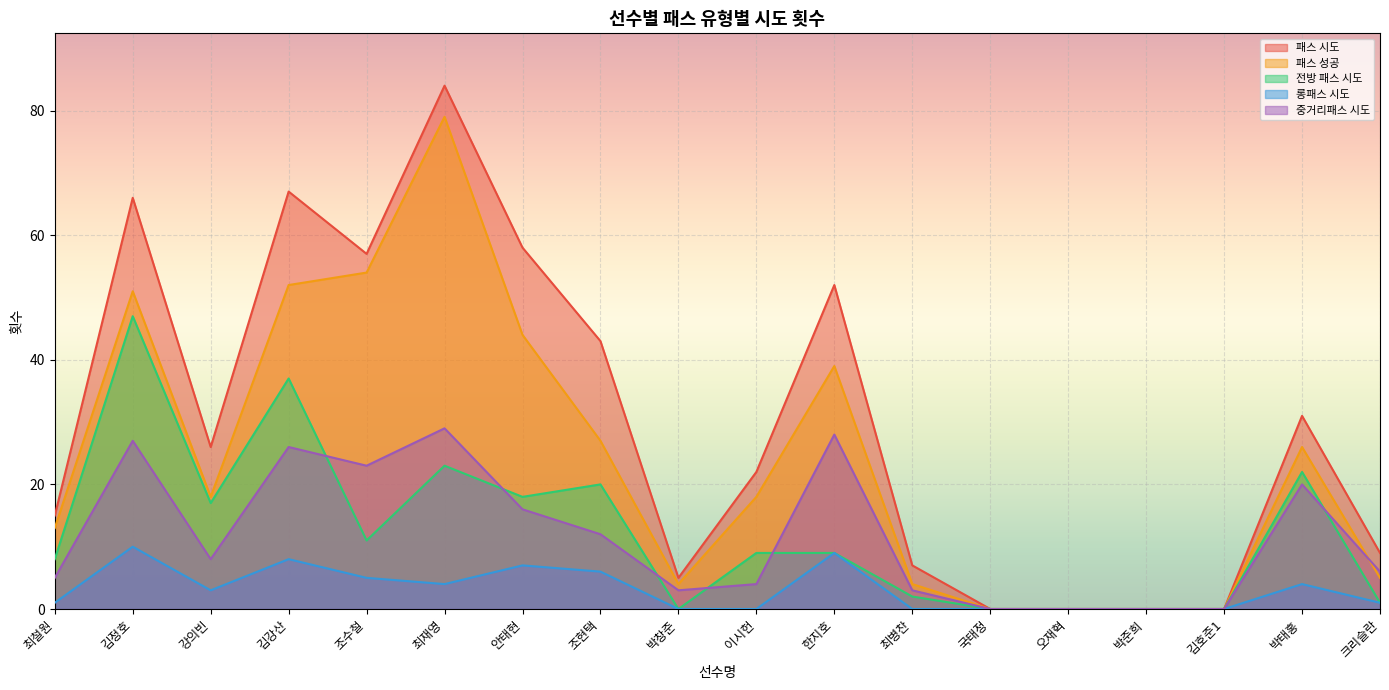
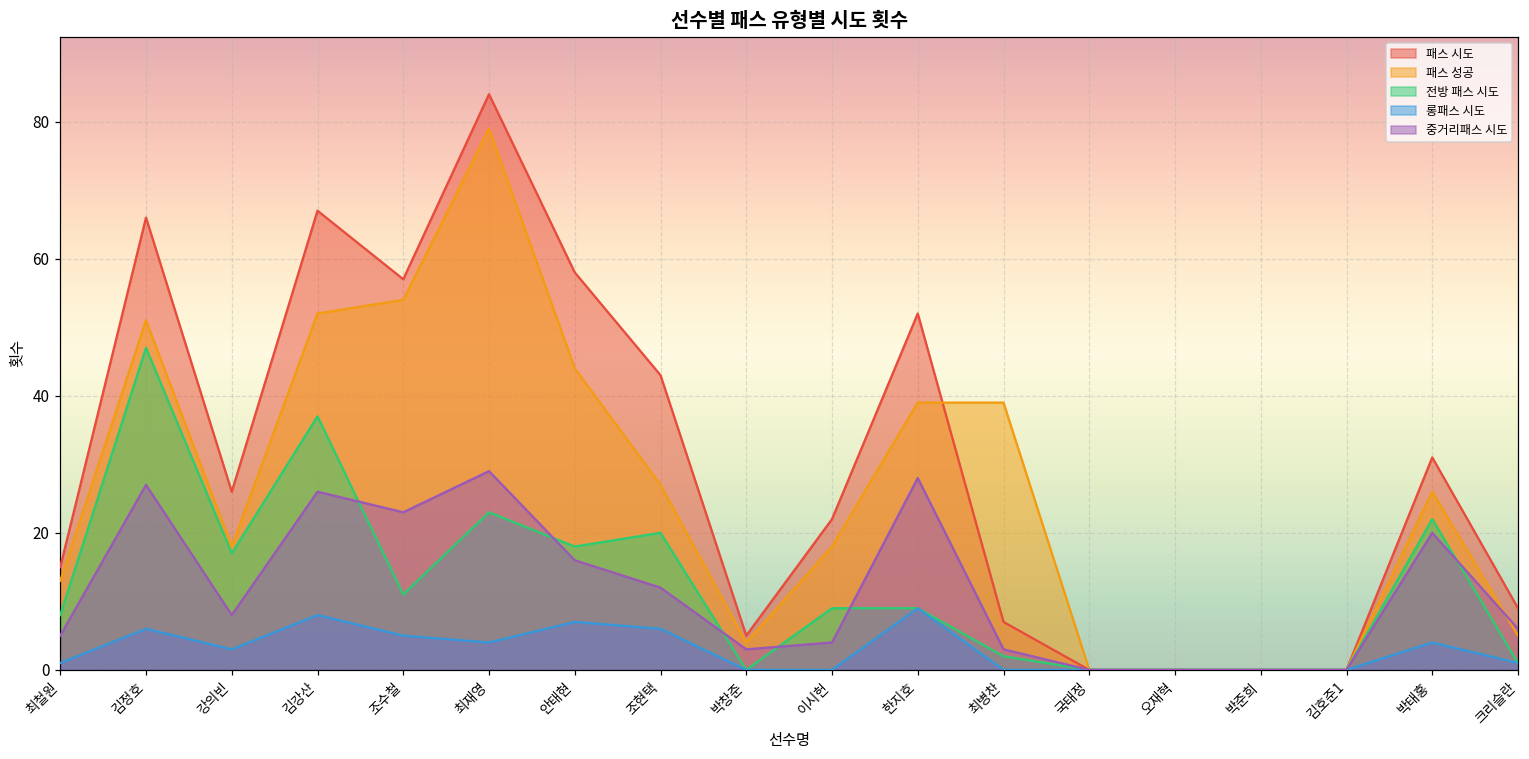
롱패스 시도, 김정호: 10 -> 6
패스 성공, 최병찬: 4 -> 39
